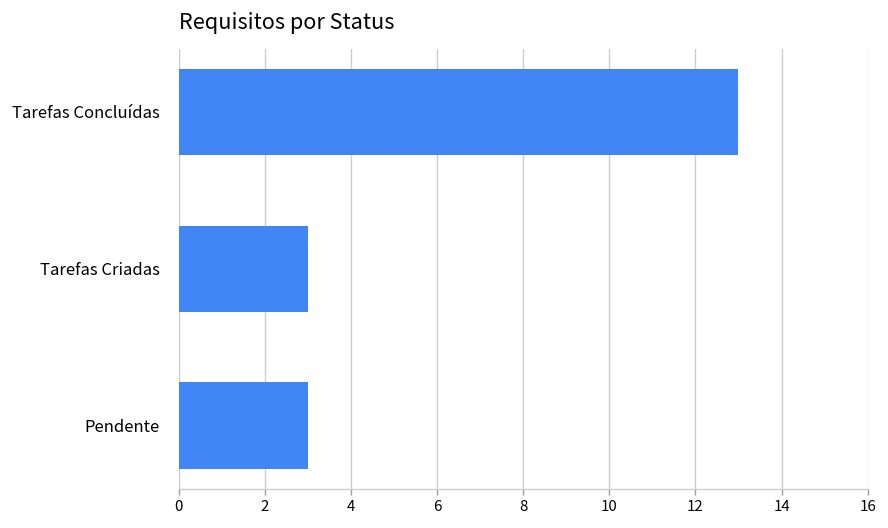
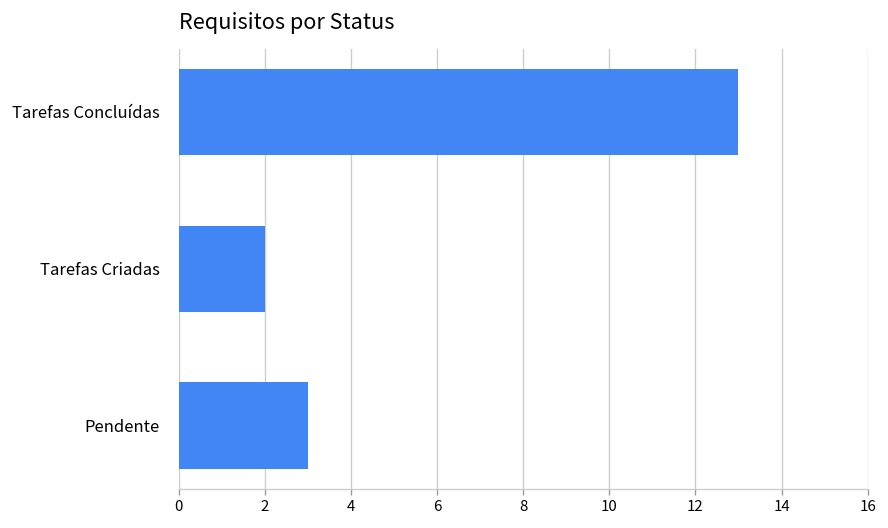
Tarefas Criadas: 3 -> 2
